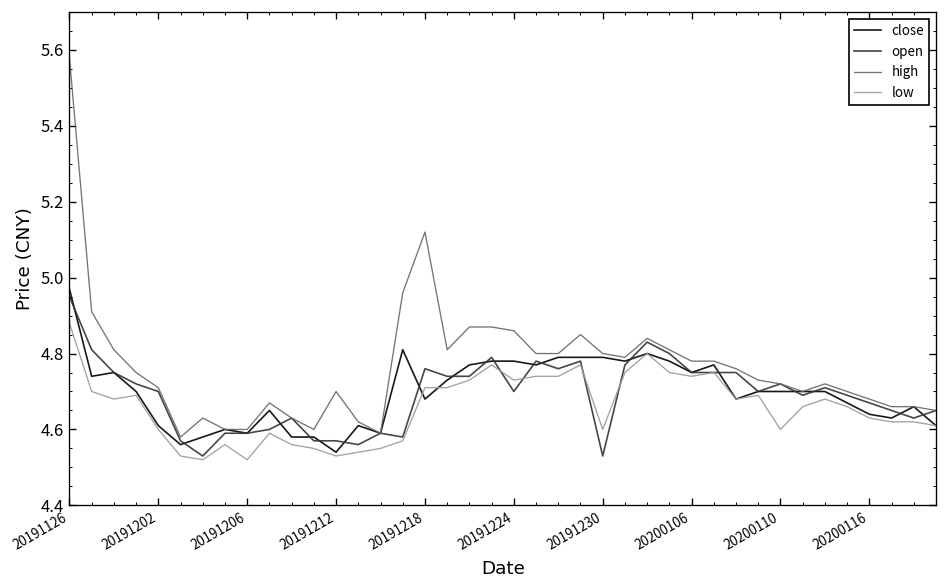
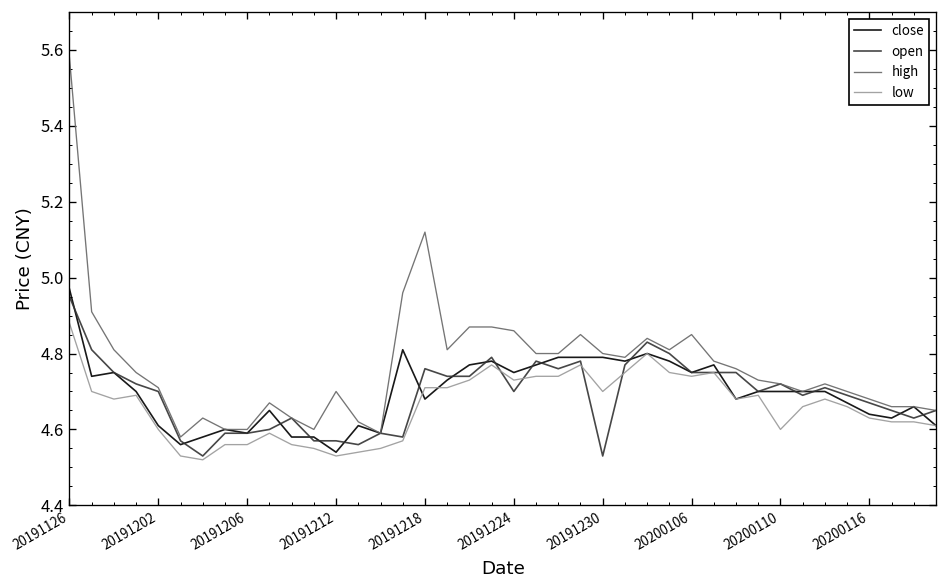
low, 20191206: 4.52 -> 4.56
close, 20191224: 4.78 -> 4.75
low, 20191230: 4.6 -> 4.7
high, 20200106: 4.78 -> 4.85
